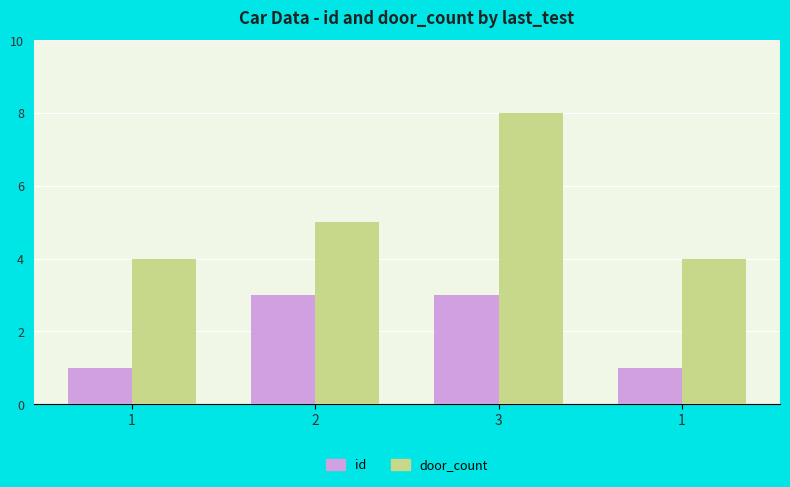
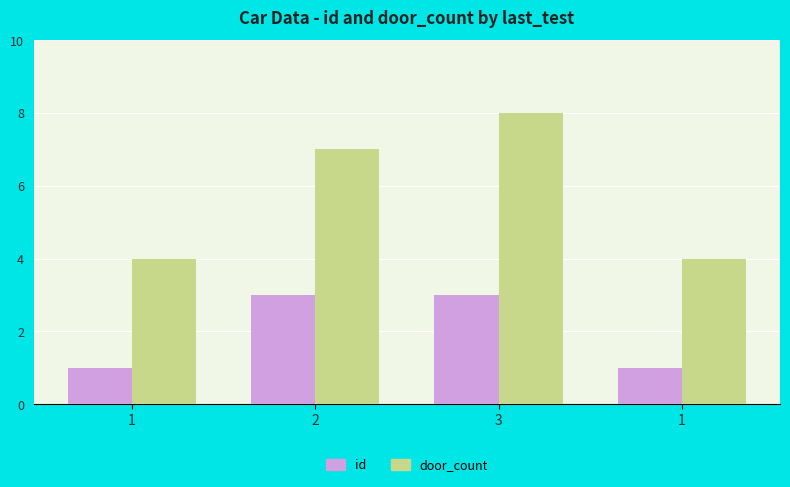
door_count, 2: 5 -> 7
